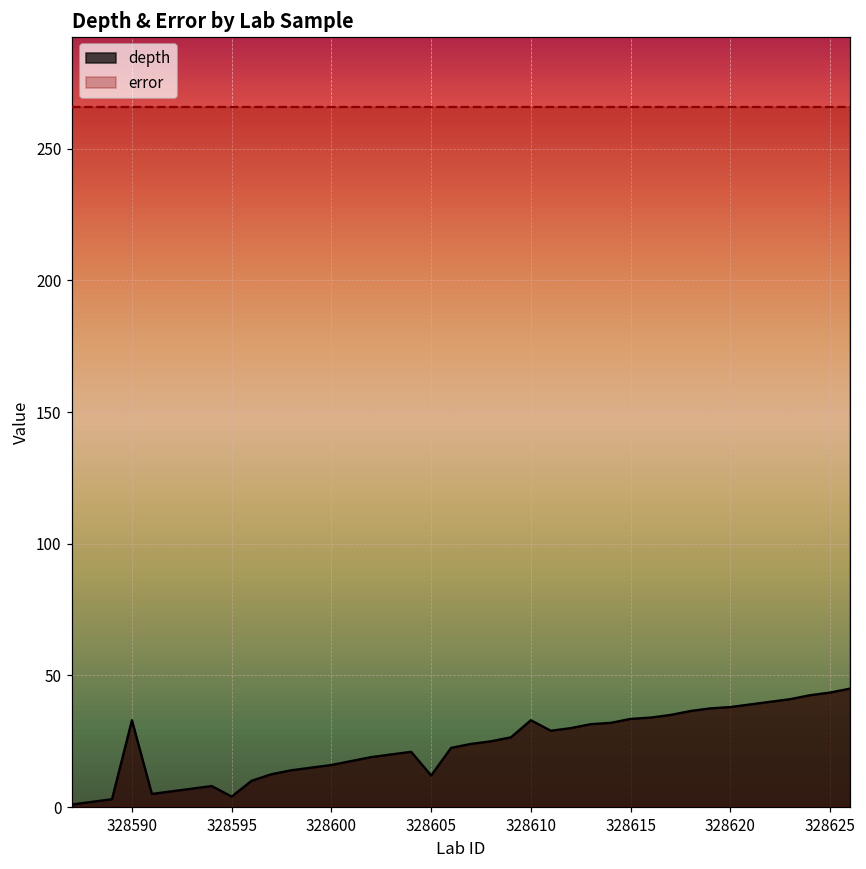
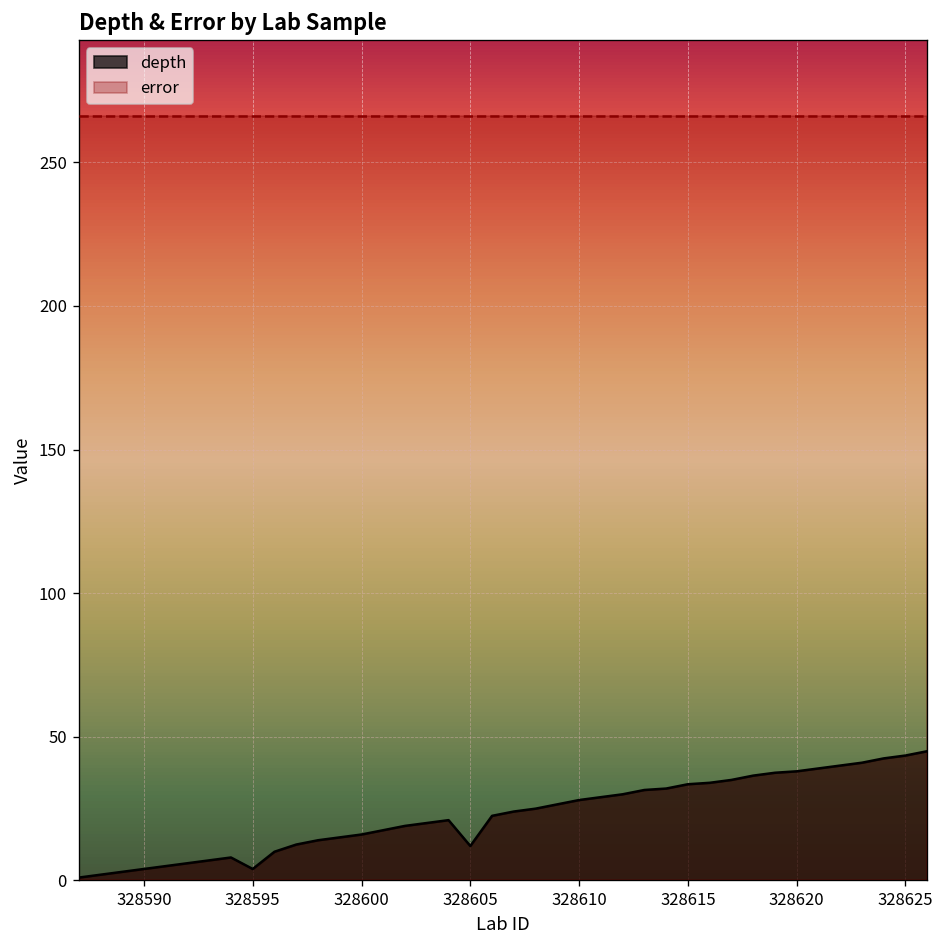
depth, 328590: 33 -> 4
depth, 328610: 33 -> 28
